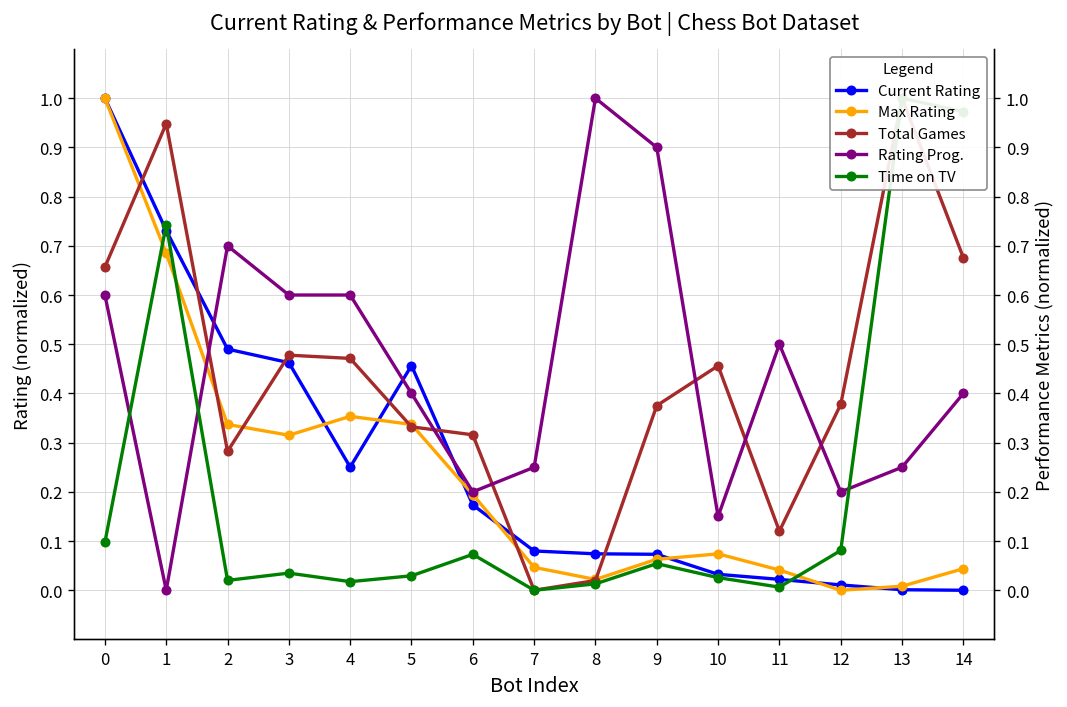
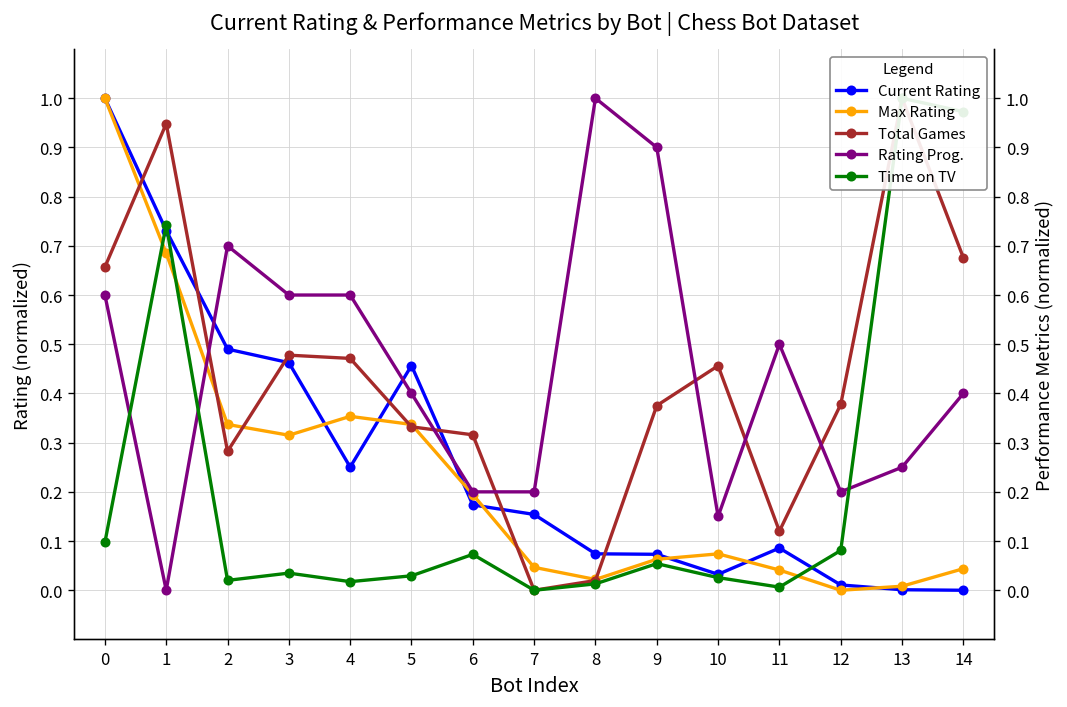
Current Rating, 7: 0.08 -> 0.15
Current Rating, 11: 0.02 -> 0.09
Rating Prog., 7: 0.25 -> 0.20
